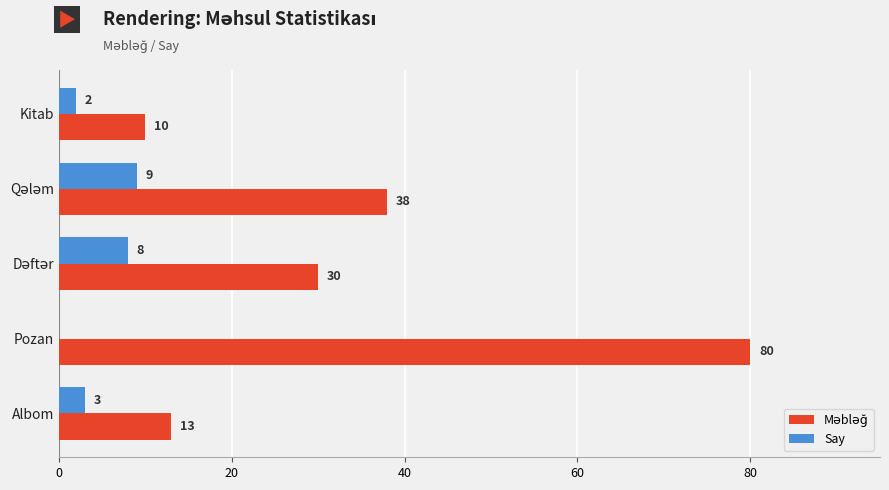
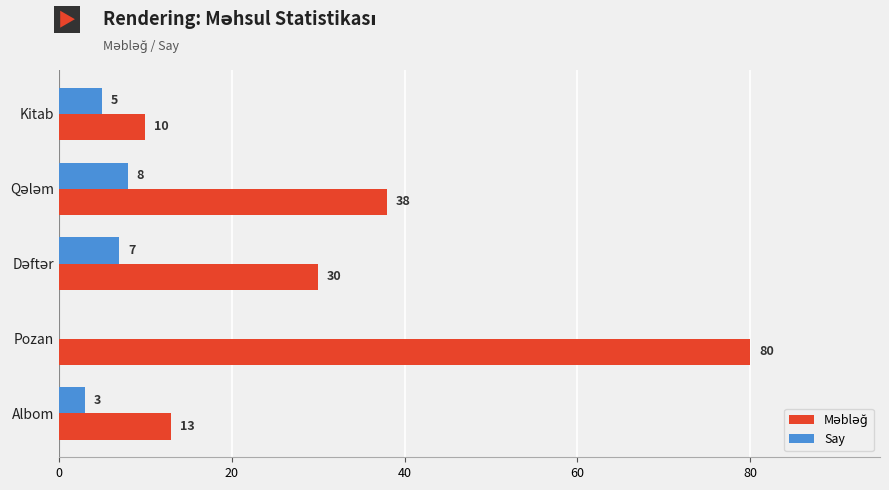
Say, Kitab: 2 -> 5
Say, Qələm: 9 -> 8
Say, Dəftər: 8 -> 7
